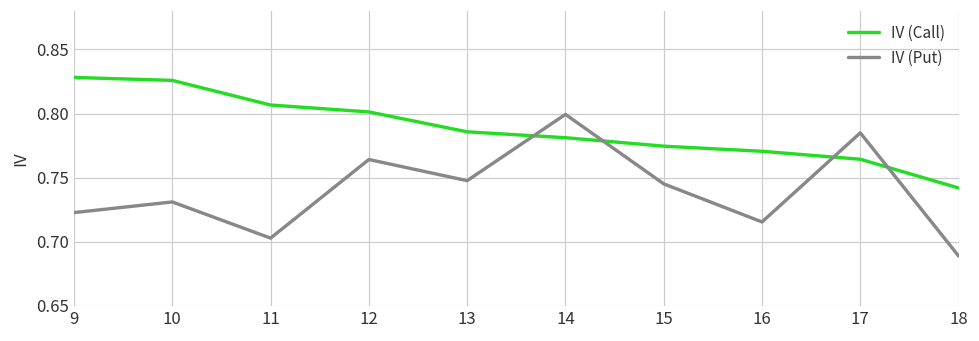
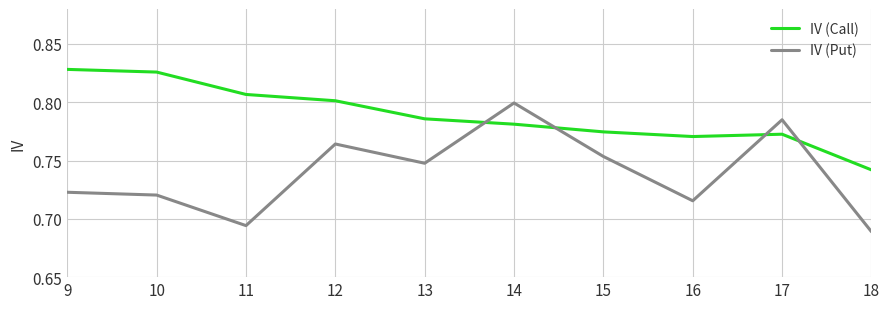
IV (Put), 10: 0.731 -> 0.720
IV (Put), 11: 0.703 -> 0.694
IV (Put), 15: 0.745 -> 0.754
IV (Call), 17: 0.764 -> 0.773
